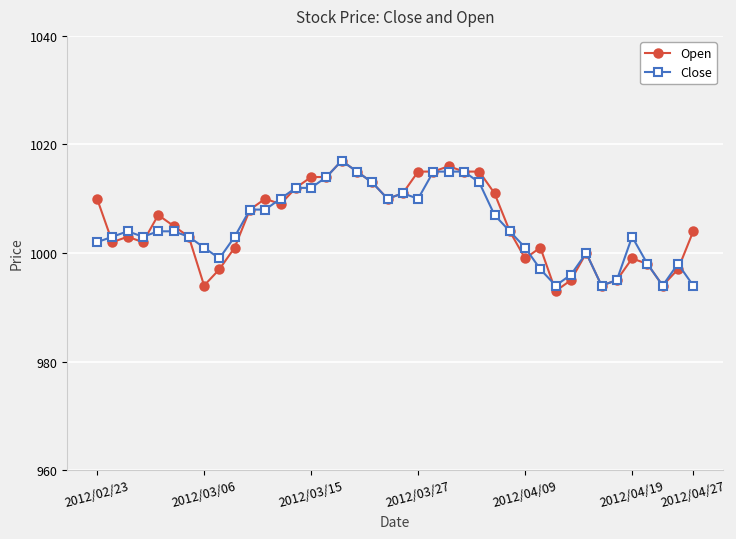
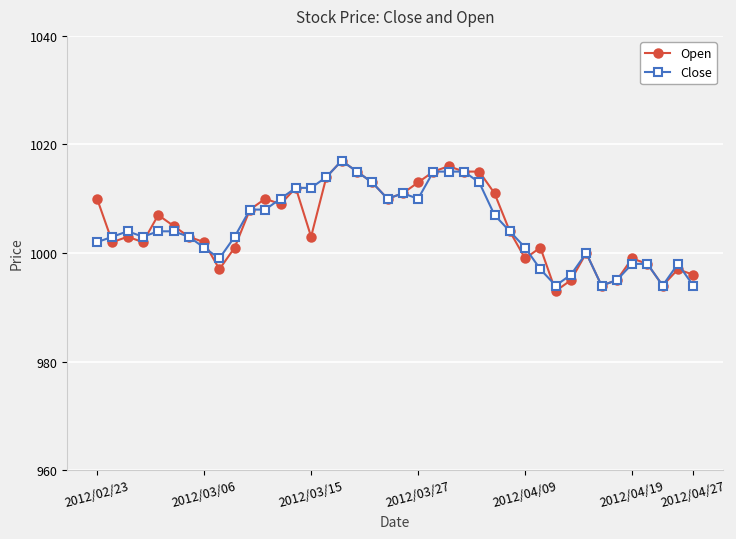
Open, 2012/03/06: 994 -> 1002
Open, 2012/03/15: 1014 -> 1003
Open, 2012/03/27: 1015 -> 1013
Close, 2012/04/19: 1003 -> 998
Open, 2012/04/27: 1004 -> 996
